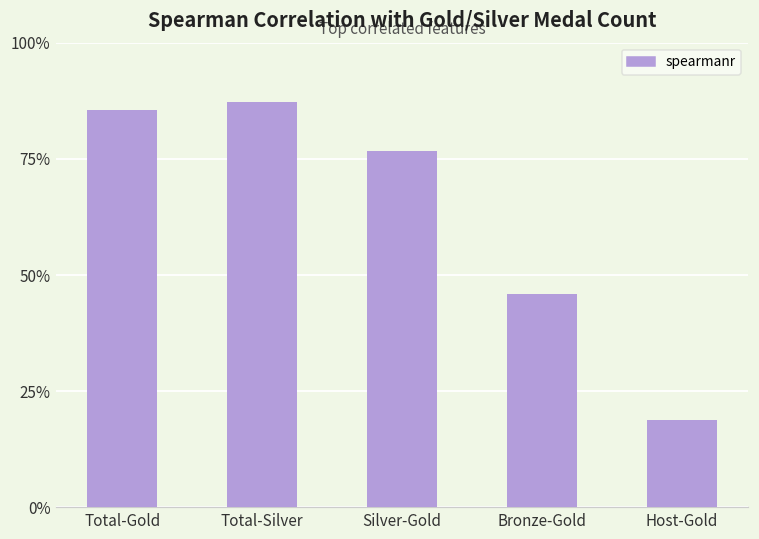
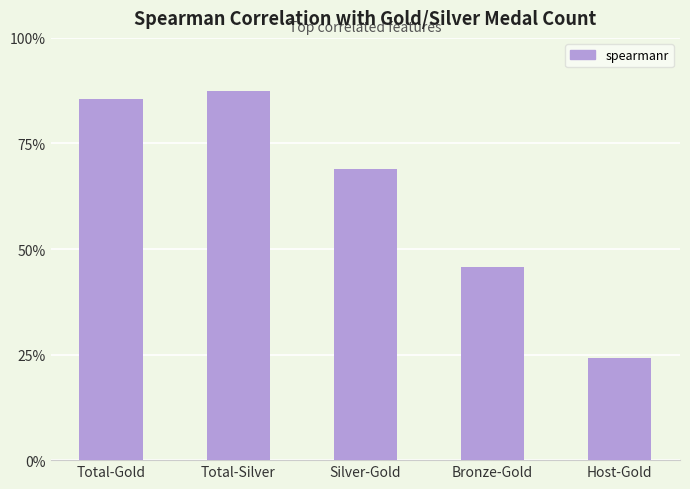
Silver-Gold: 77% -> 69%
Host-Gold: 19% -> 24%
